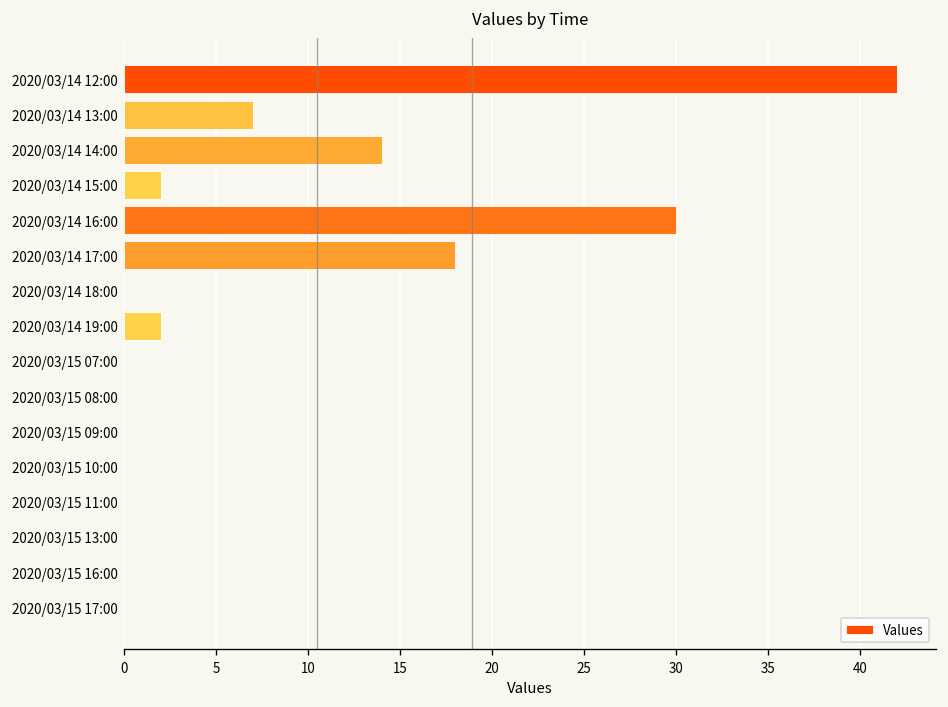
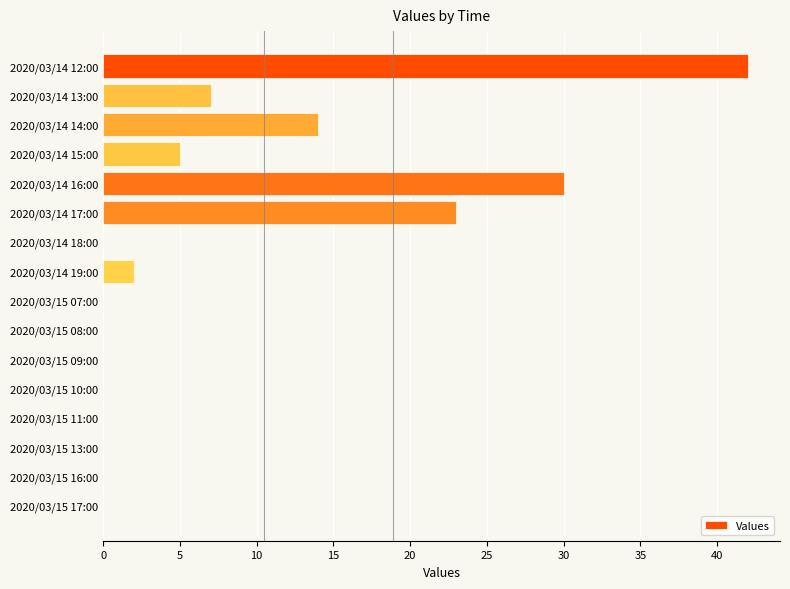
2020/03/14 15:00: 2 -> 5
2020/03/14 17:00: 18 -> 23
